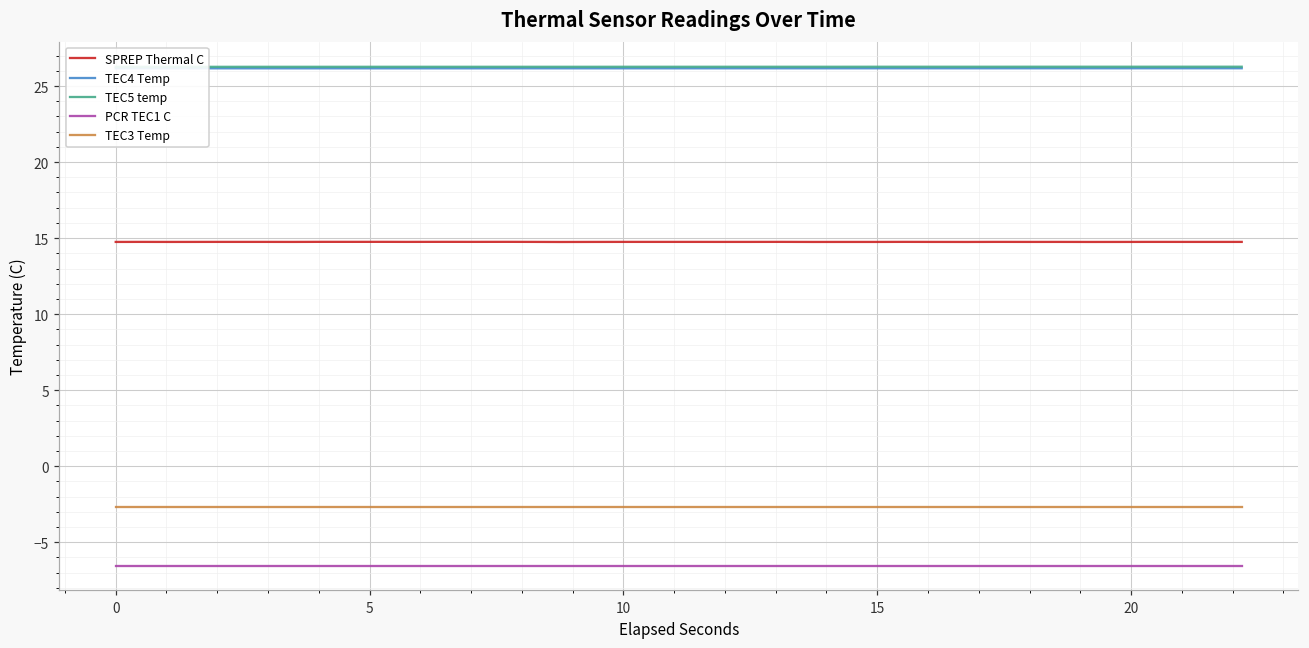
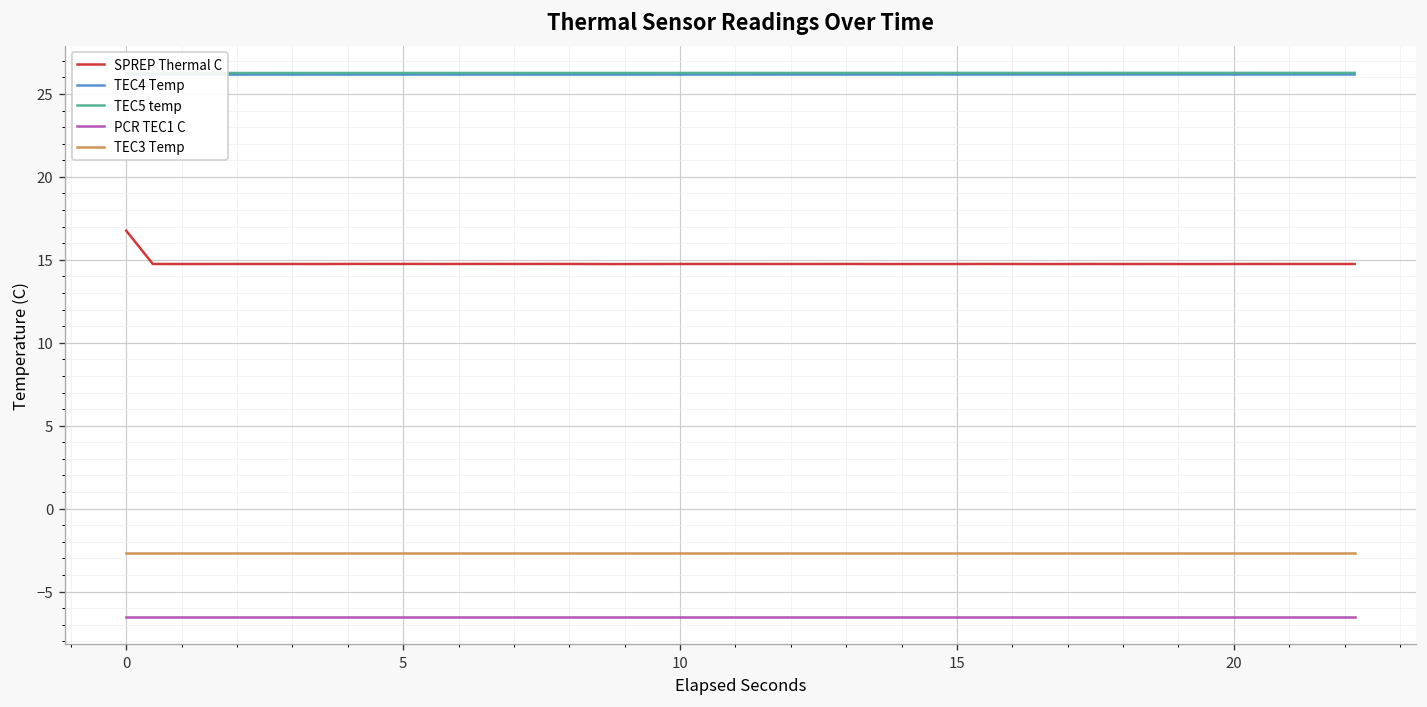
SPREP Thermal C, 0: 14.7 -> 16.8
